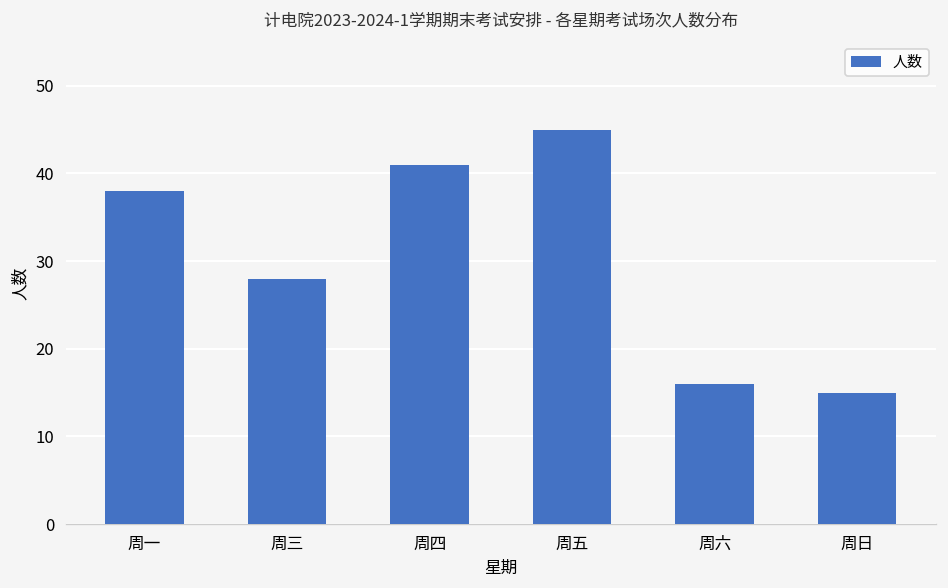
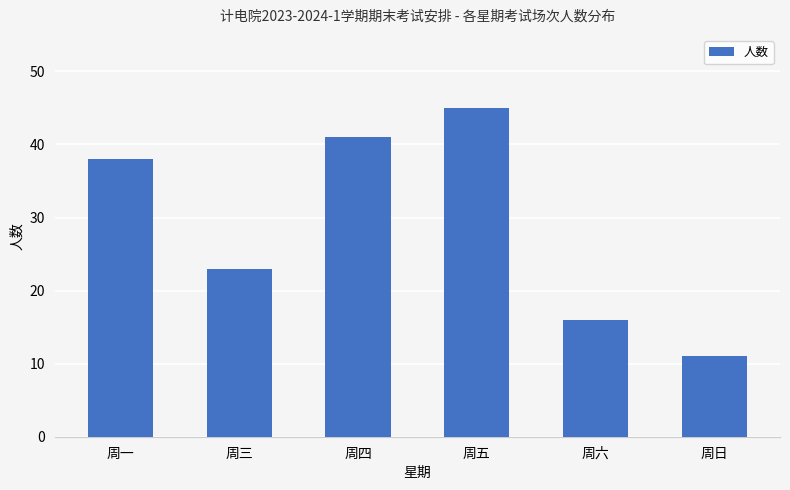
周三: 28 -> 23
周日: 15 -> 11
